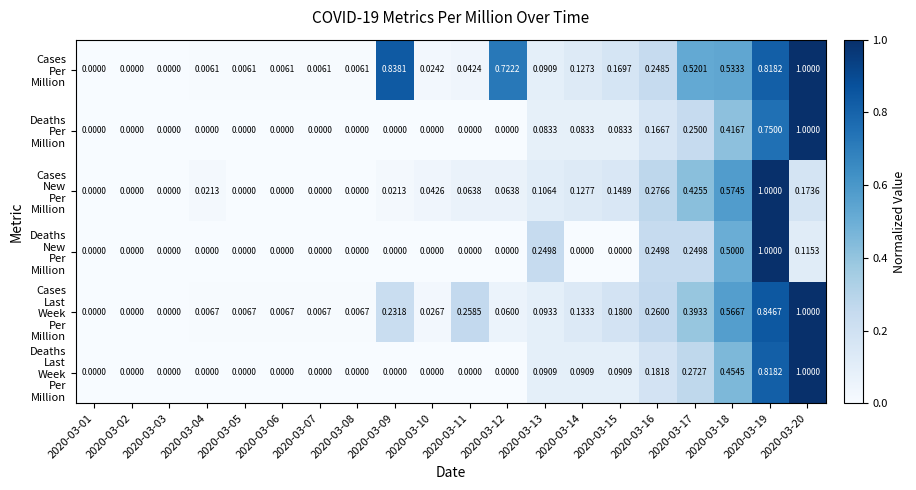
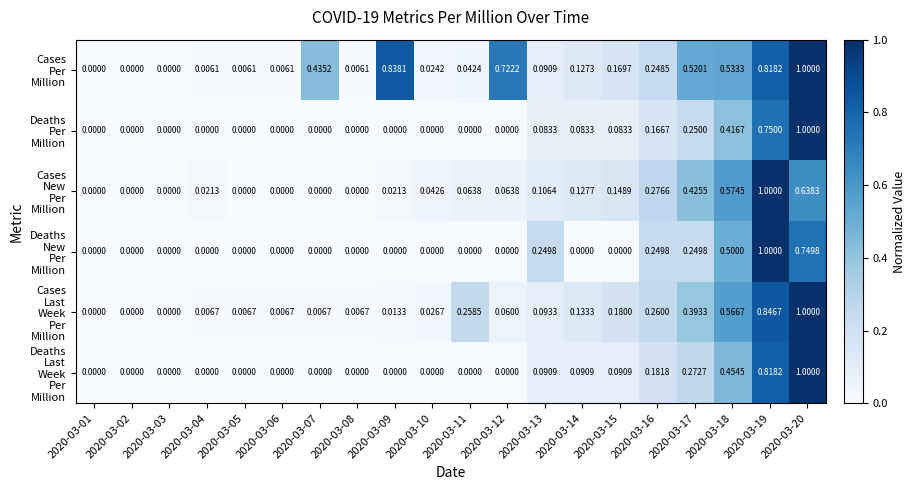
Cases Per Million, 2020-03-07: 0.0061 -> 0.4352
Cases New Per Million, 2020-03-20: 0.1736 -> 0.6383
Deaths New Per Million, 2020-03-20: 0.1153 -> 0.7498
Cases Last Week Per Million, 2020-03-09: 0.2318 -> 0.0133
